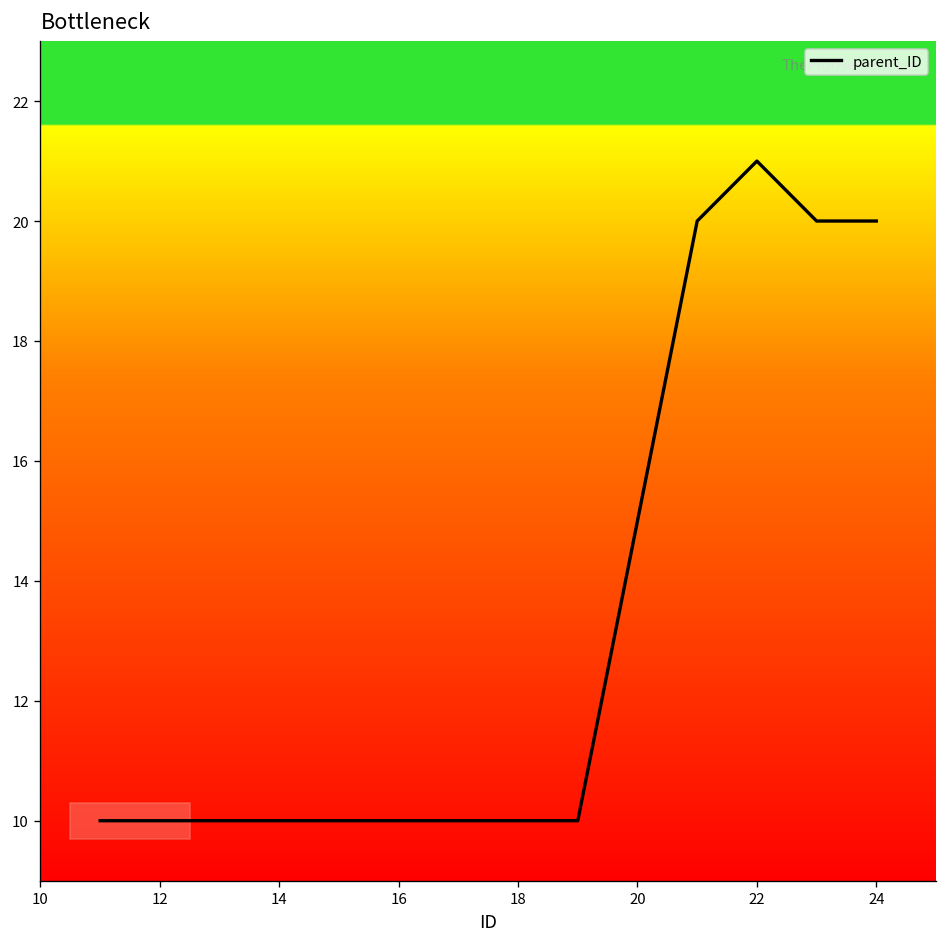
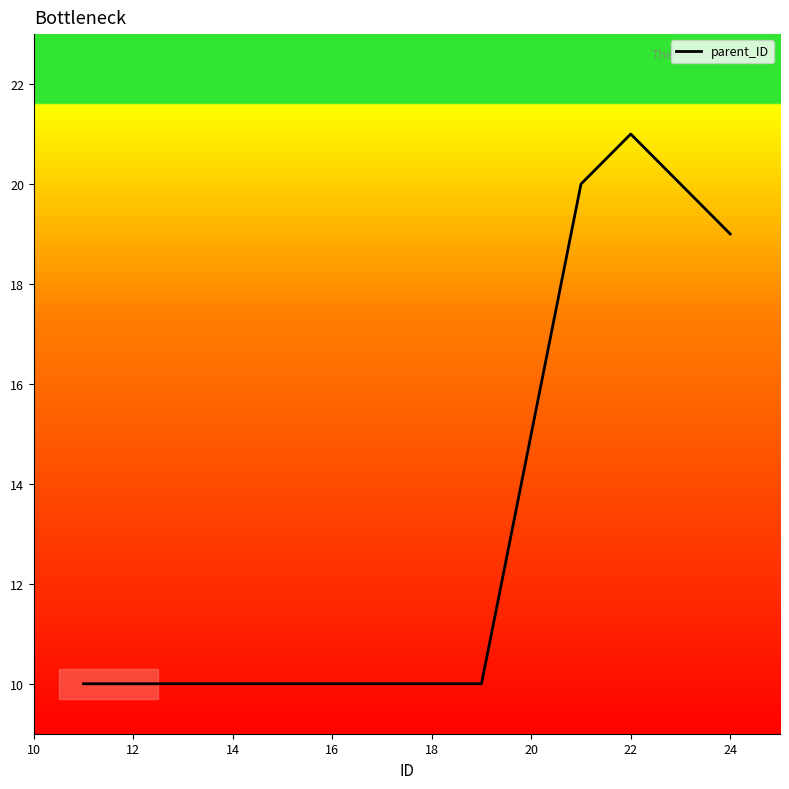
24: 20 -> 19
